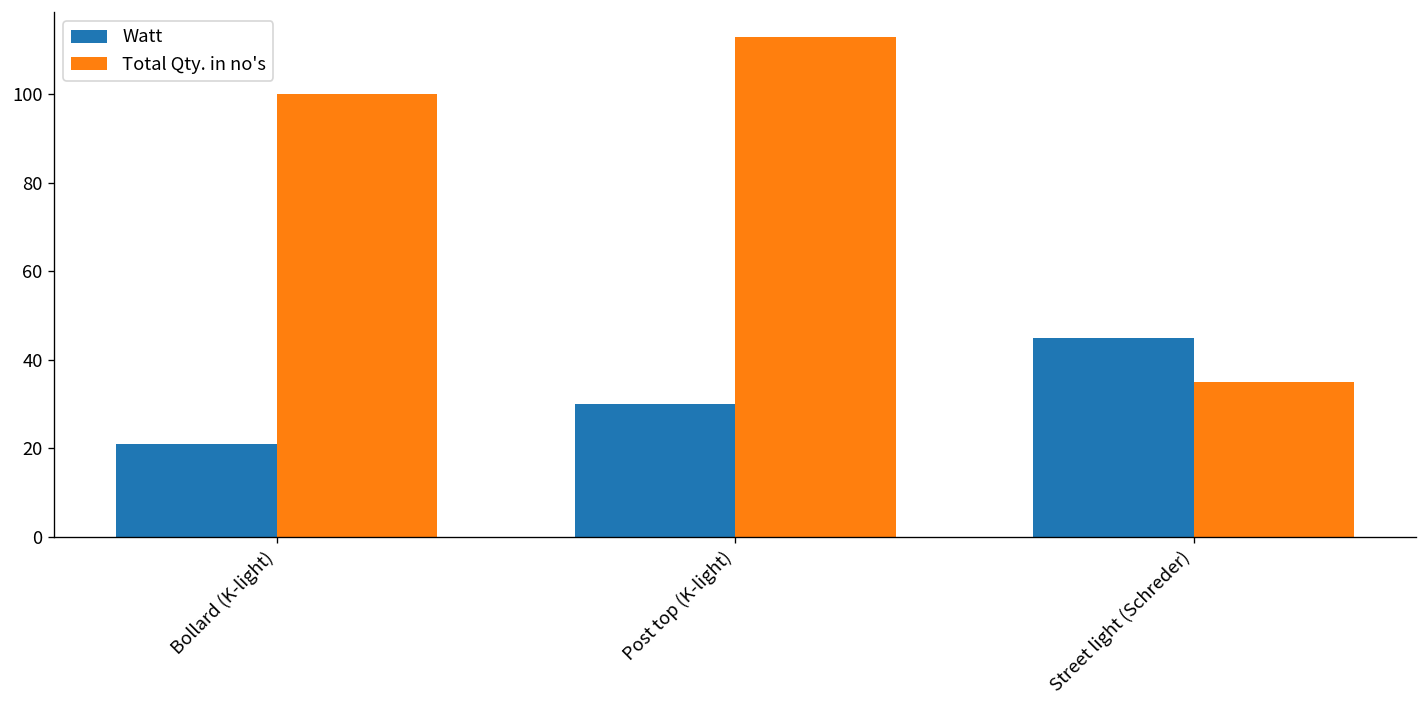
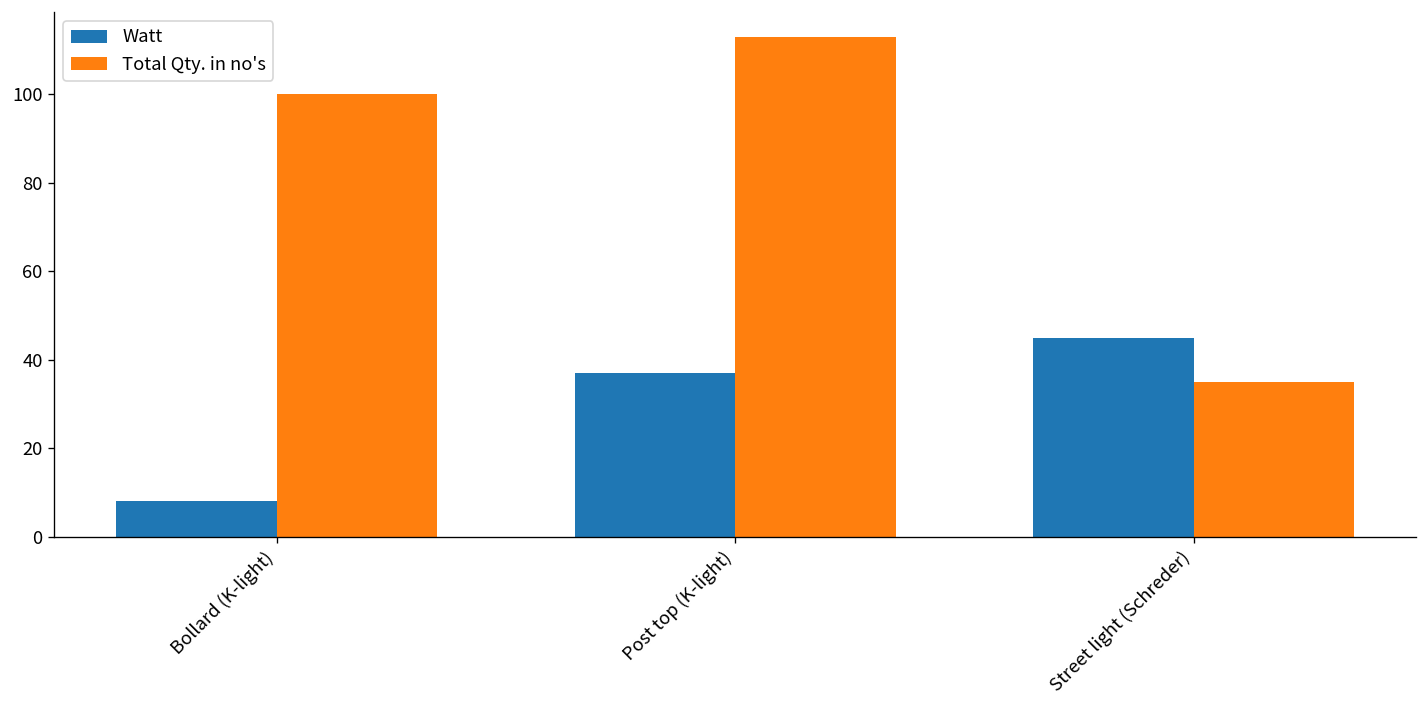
Watt, Bollard (K-light): 21 -> 8
Watt, Post top (K-light): 30 -> 37
